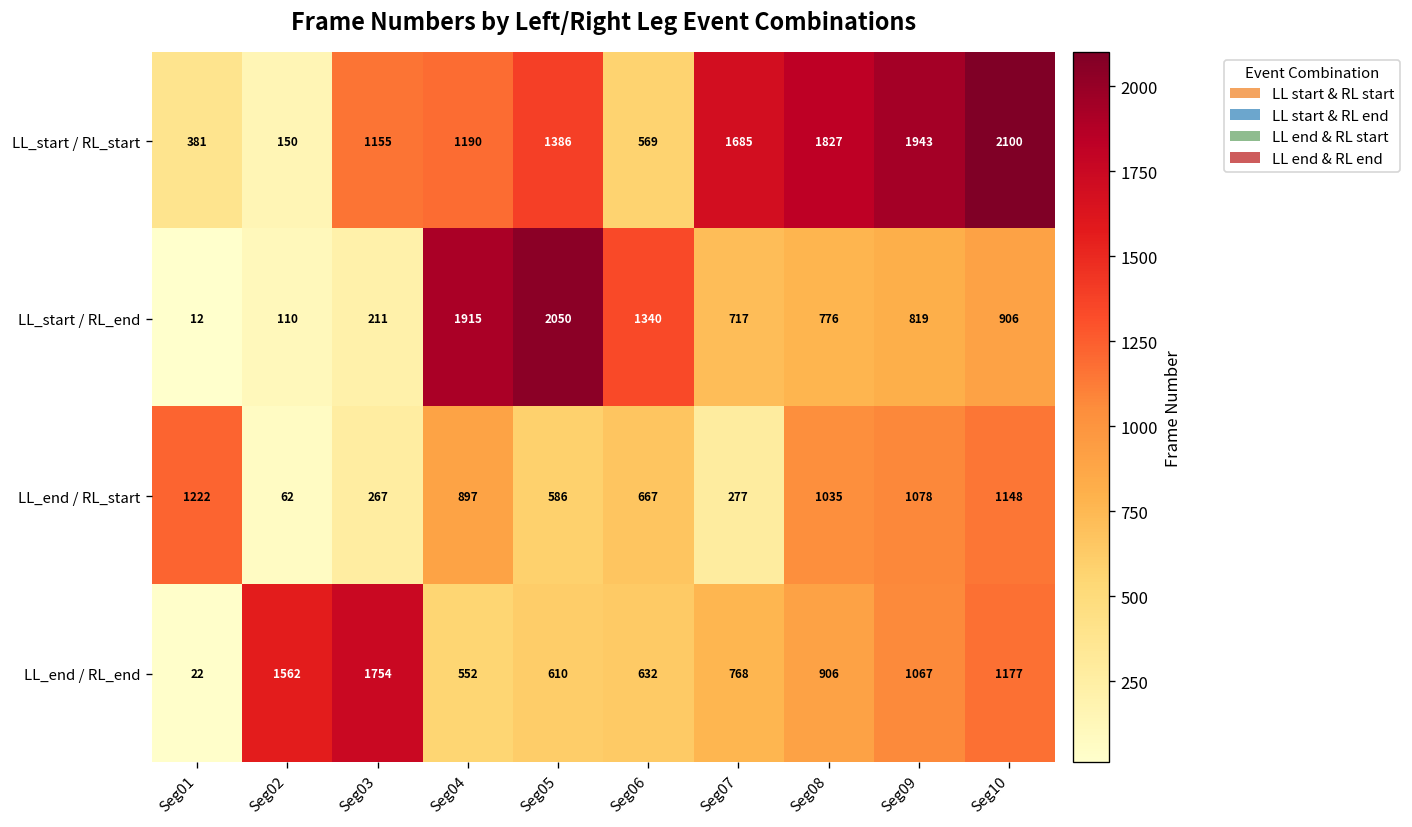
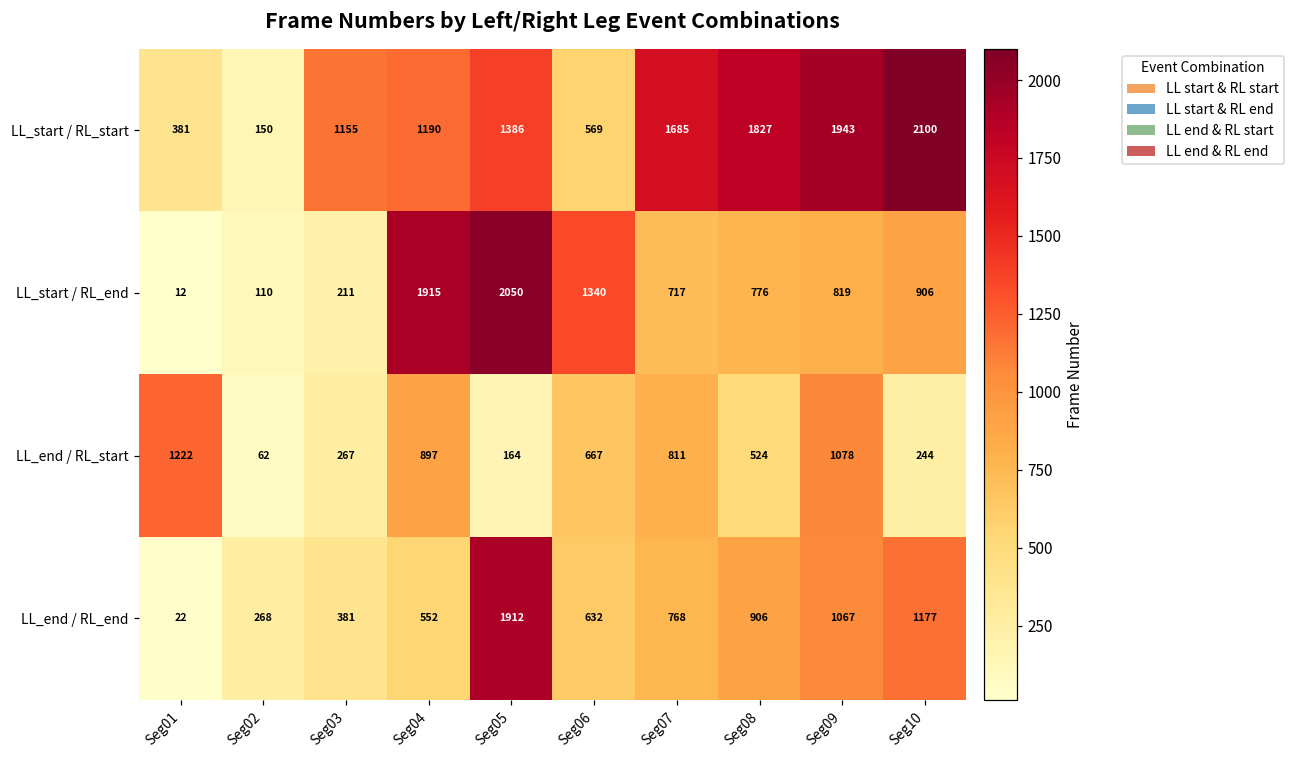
LL_end / RL_start, Seg05: 586 -> 164
LL_end / RL_start, Seg07: 277 -> 811
LL_end / RL_start, Seg08: 1035 -> 524
LL_end / RL_start, Seg10: 1148 -> 244
LL_end / RL_end, Seg02: 1562 -> 268
LL_end / RL_end, Seg03: 1754 -> 381
LL_end / RL_end, Seg05: 610 -> 1912
